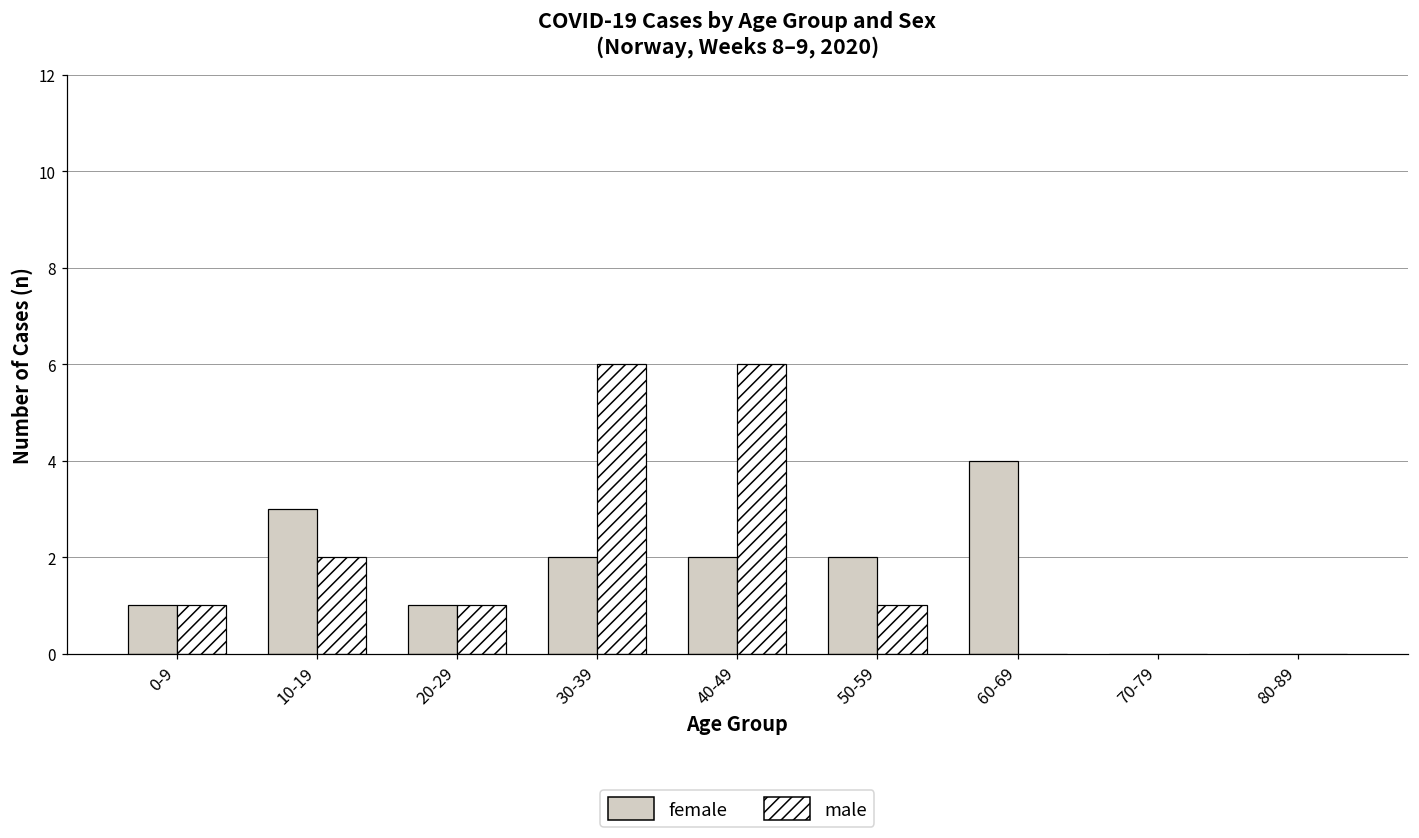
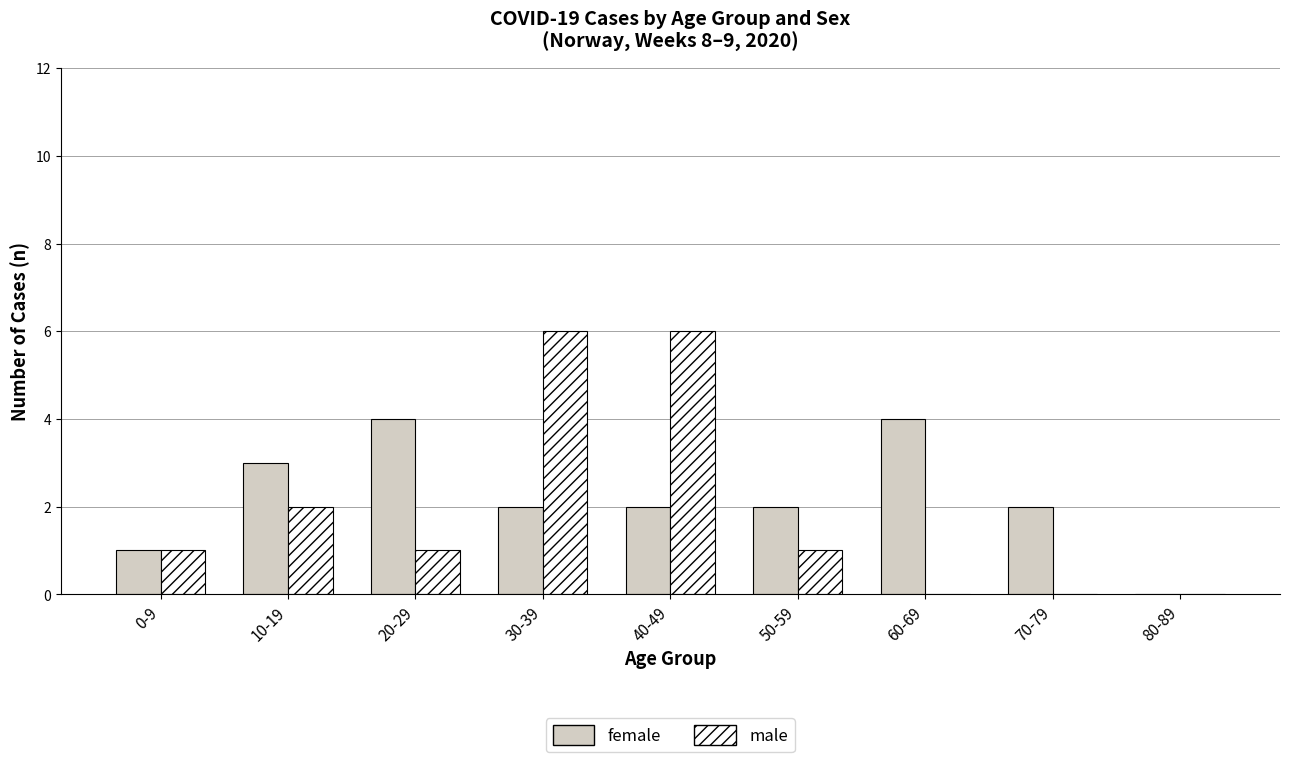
female, 20-29: 1 -> 4
female, 70-79: 0 -> 2
